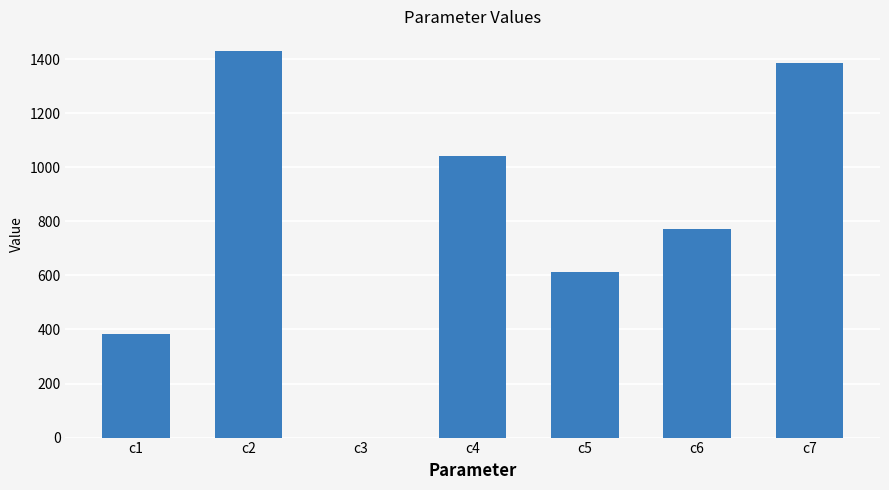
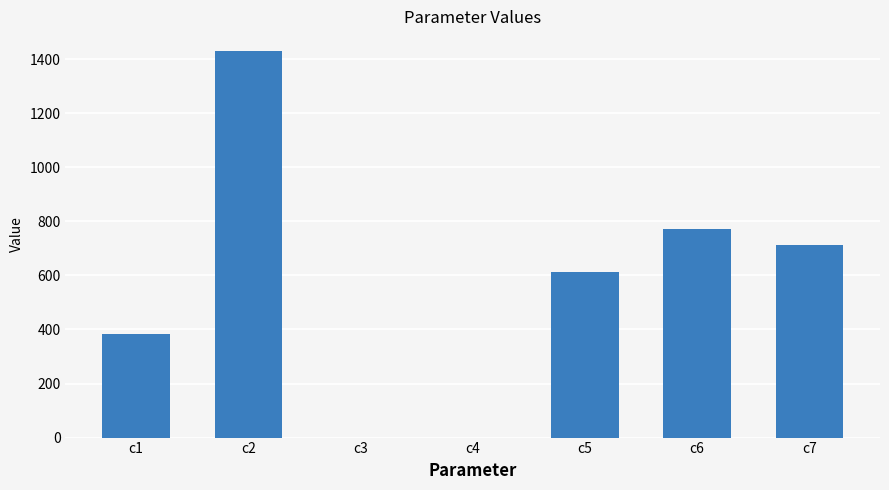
c4: 1040 -> 0
c7: 1390 -> 710
